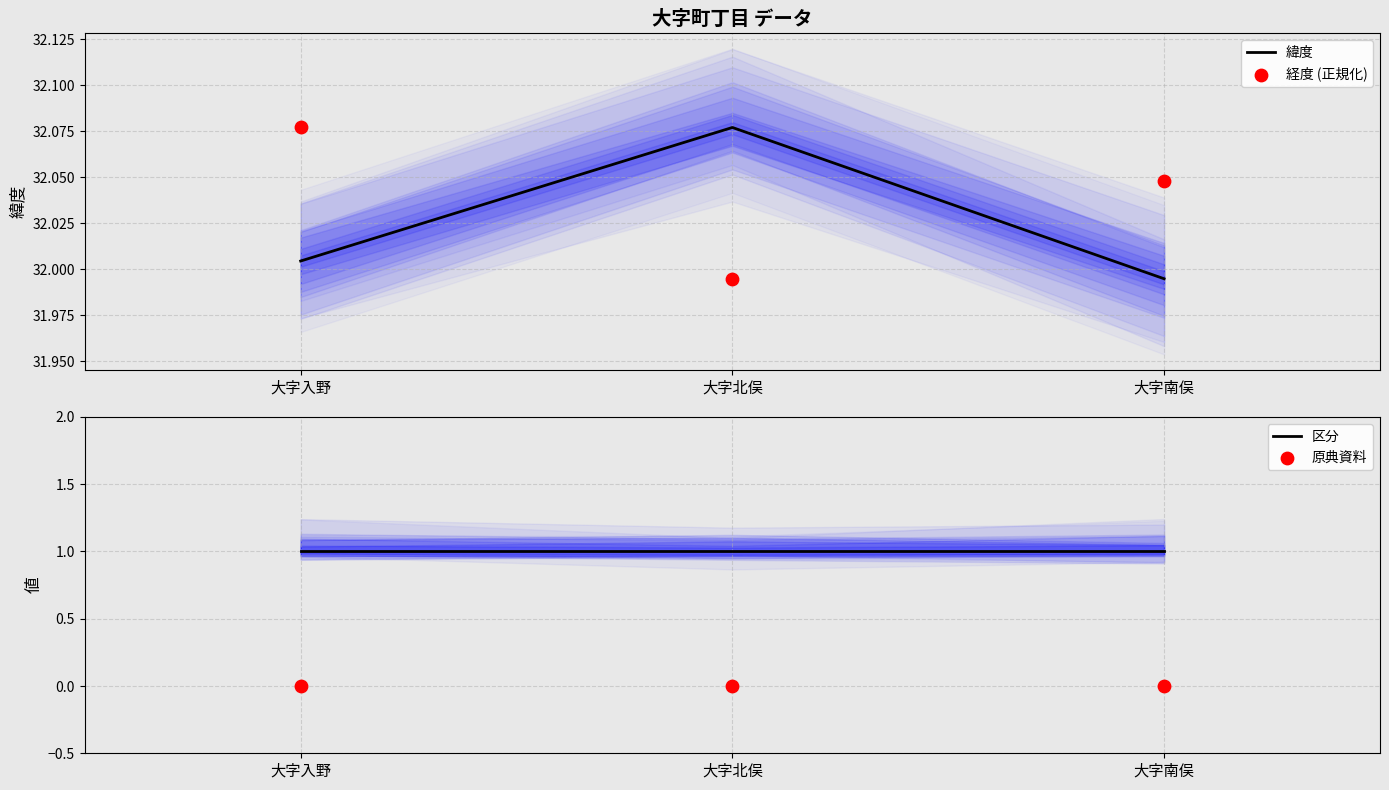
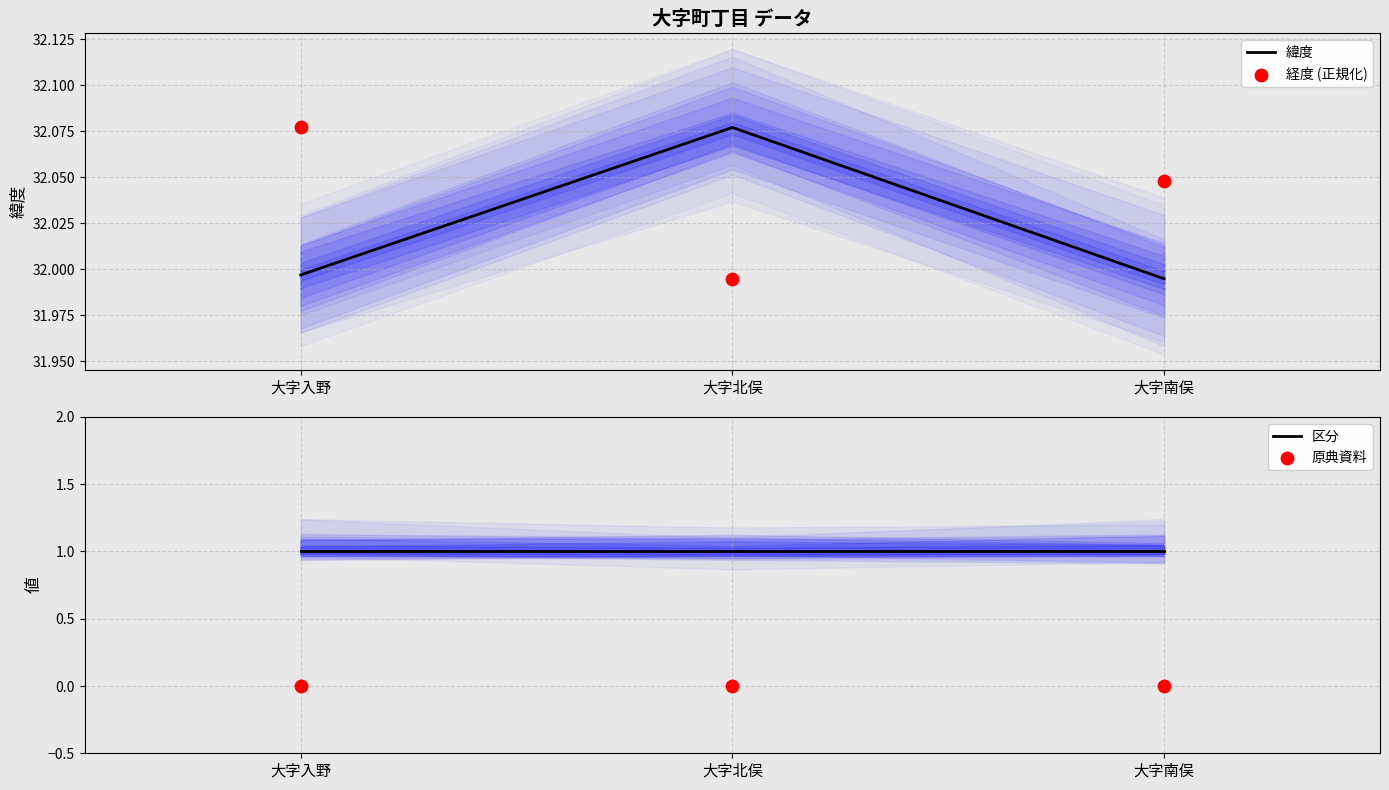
大字町丁目 データ, 緯度, 大字入野: 32.004 -> 31.997
